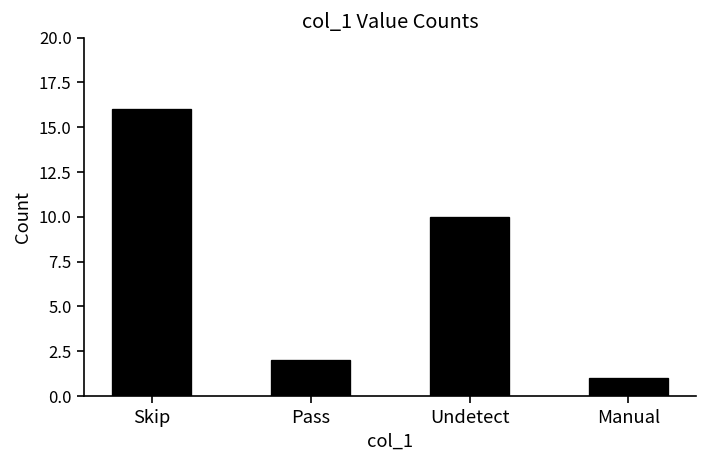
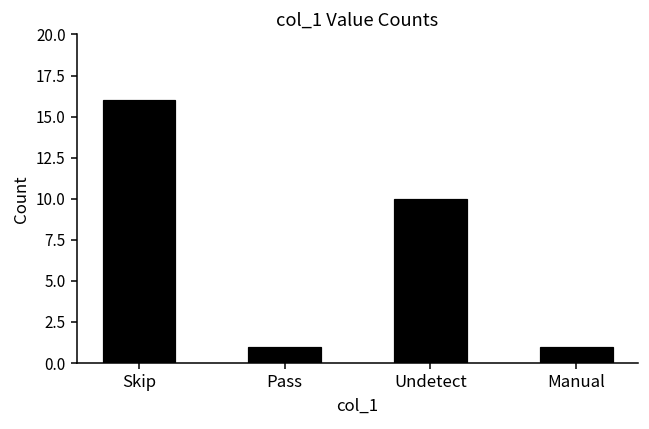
Pass: 2 -> 1
